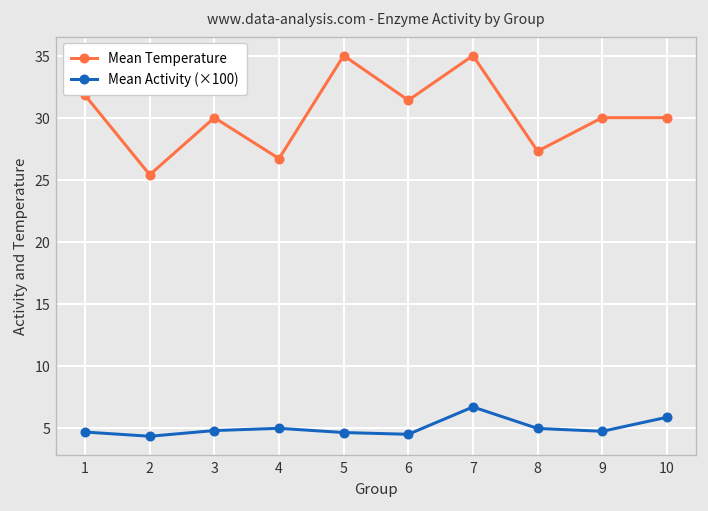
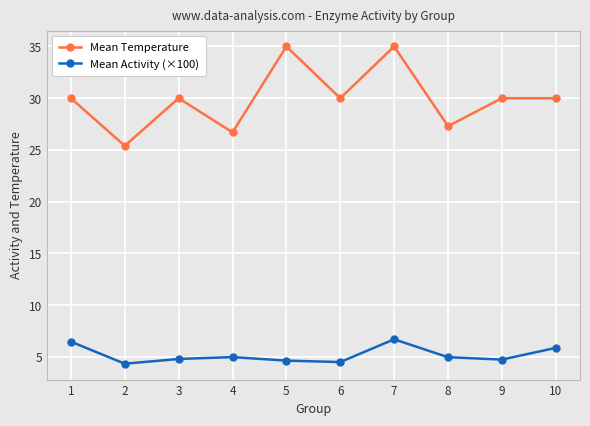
Mean Temperature, 1: 31.8 -> 30.0
Mean Activity (×100), 1: 4.7 -> 6.5
Mean Temperature, 6: 31.4 -> 30.0
